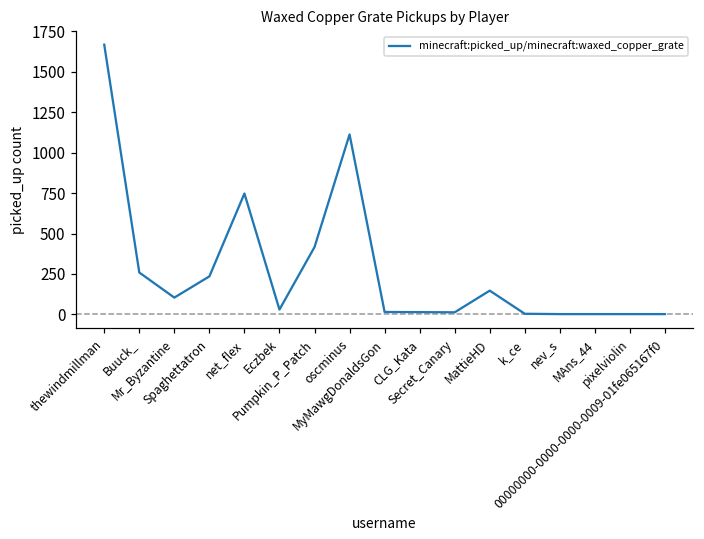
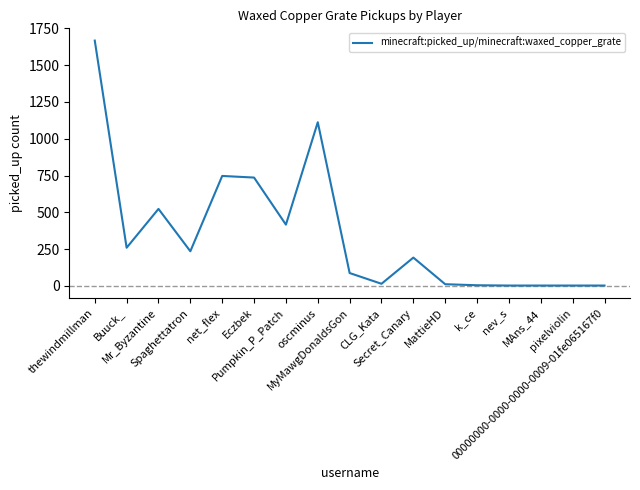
Mr_Byzantine: 100 -> 520
Eczbek: 30 -> 740
MyMawgDonaldsGon: 20 -> 90
Secret_Canary: 10 -> 190
MattieHD: 150 -> 10
